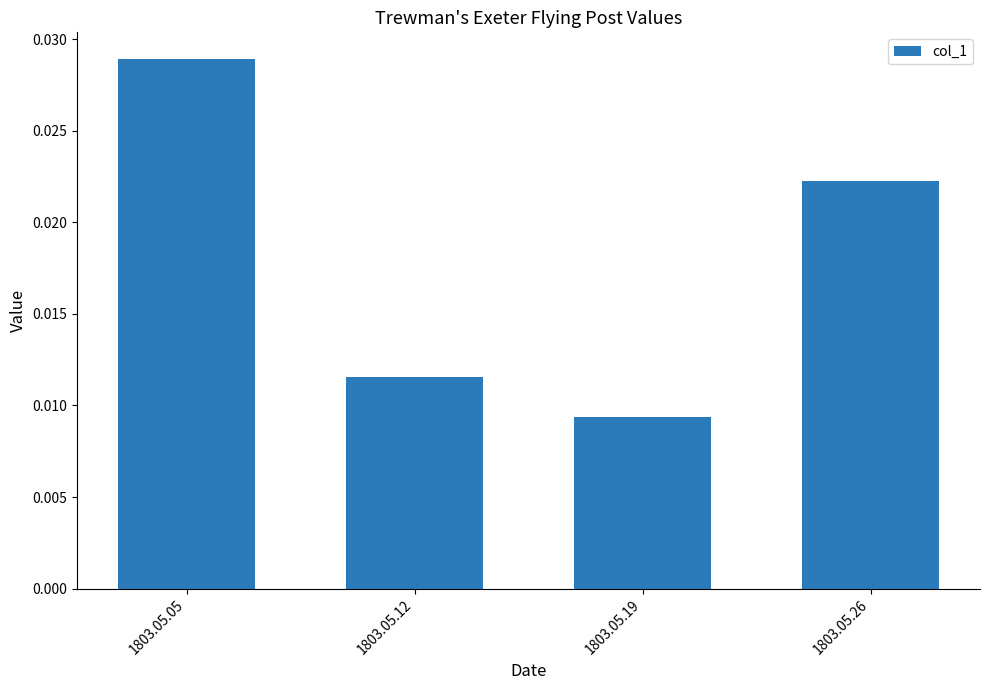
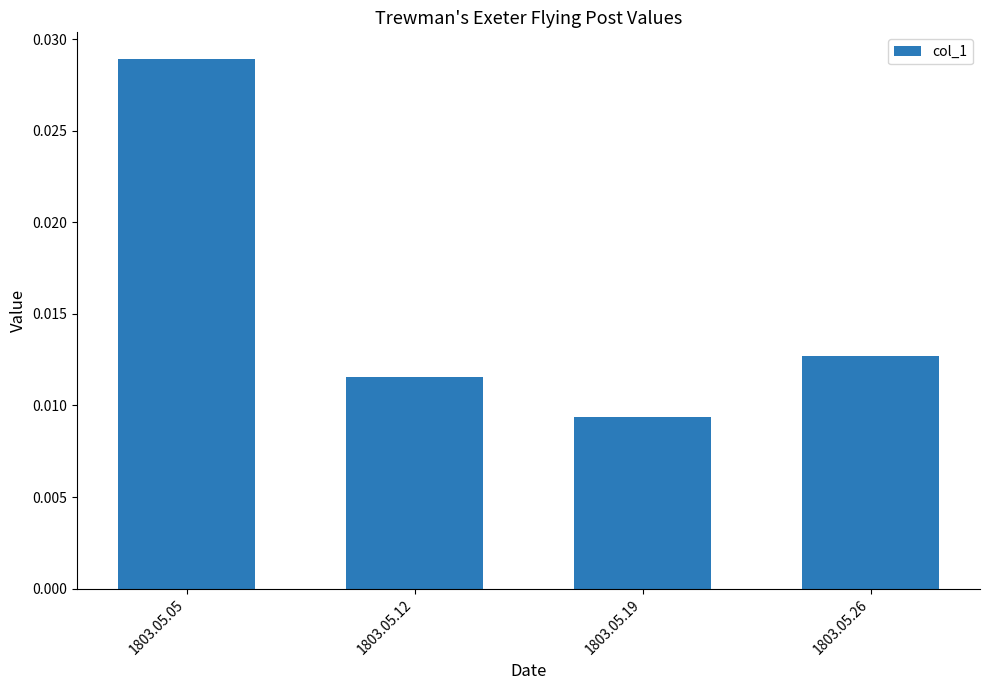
1803.05.26: 0.0223 -> 0.0127
